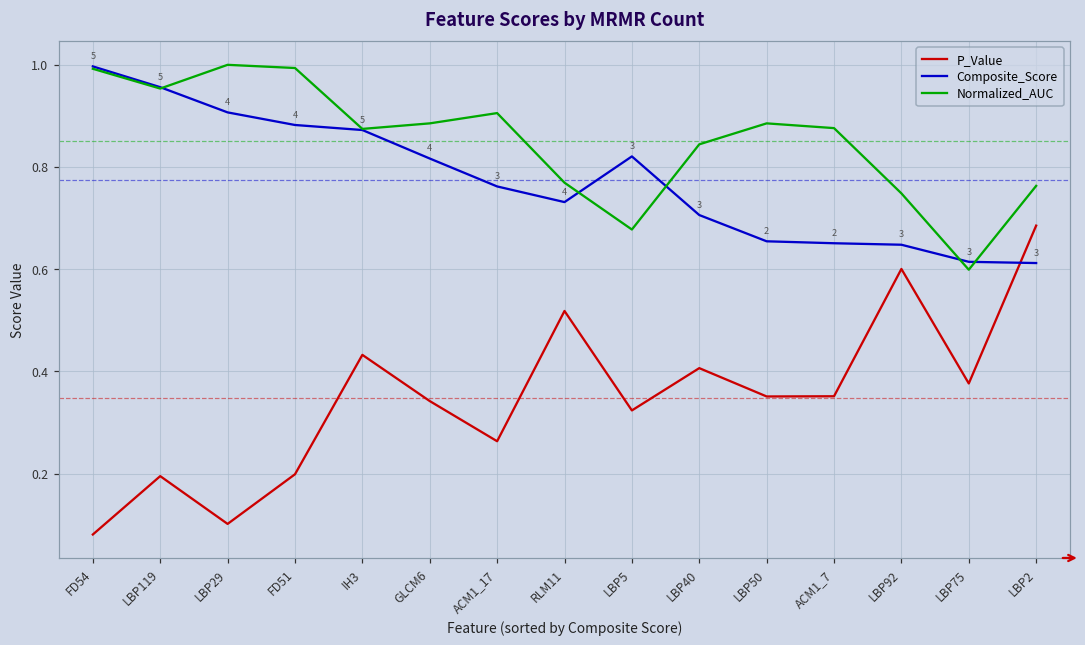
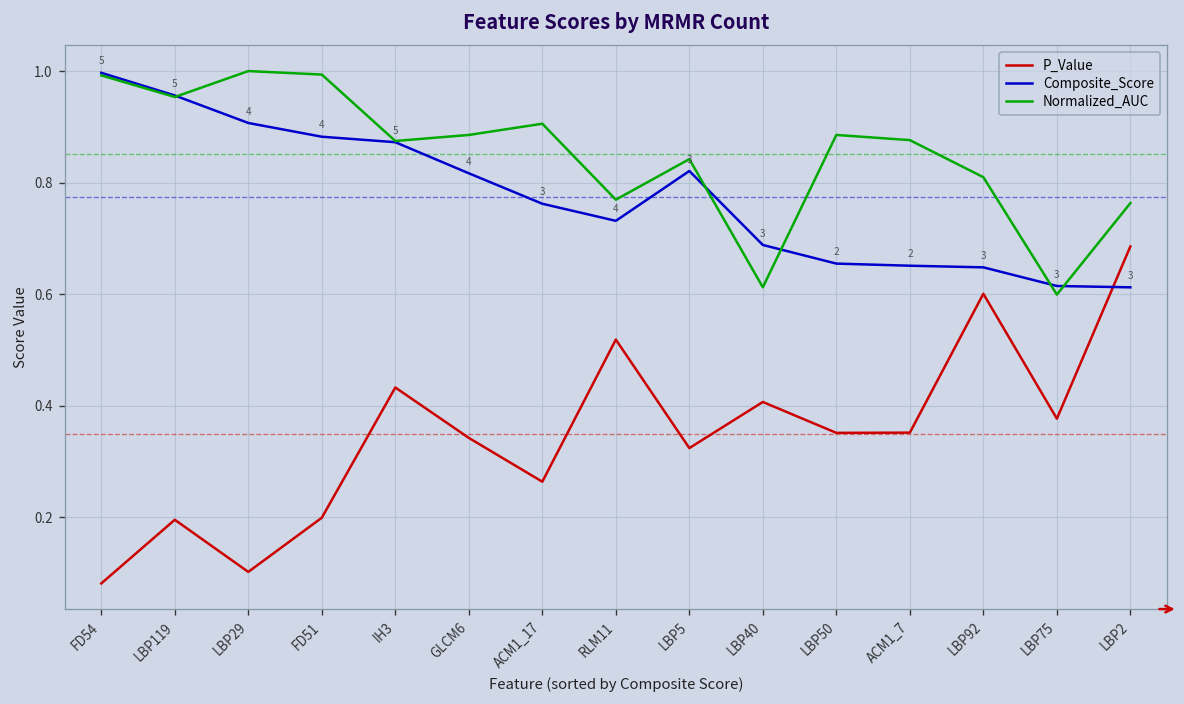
Normalized_AUC, LBP5: 0.68 -> 0.84
Composite_Score, LBP40: 0.71 -> 0.69
Normalized_AUC, LBP40: 0.84 -> 0.61
Normalized_AUC, LBP92: 0.75 -> 0.81
